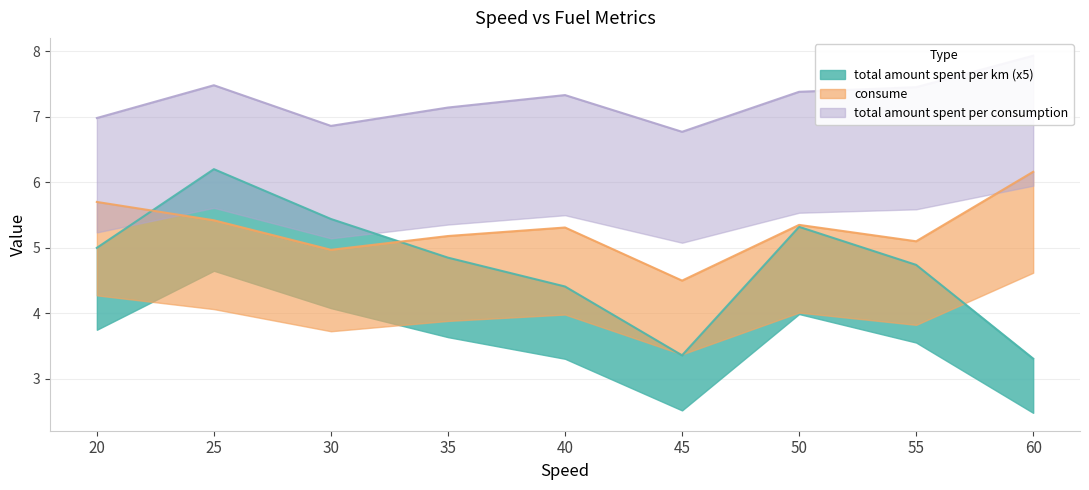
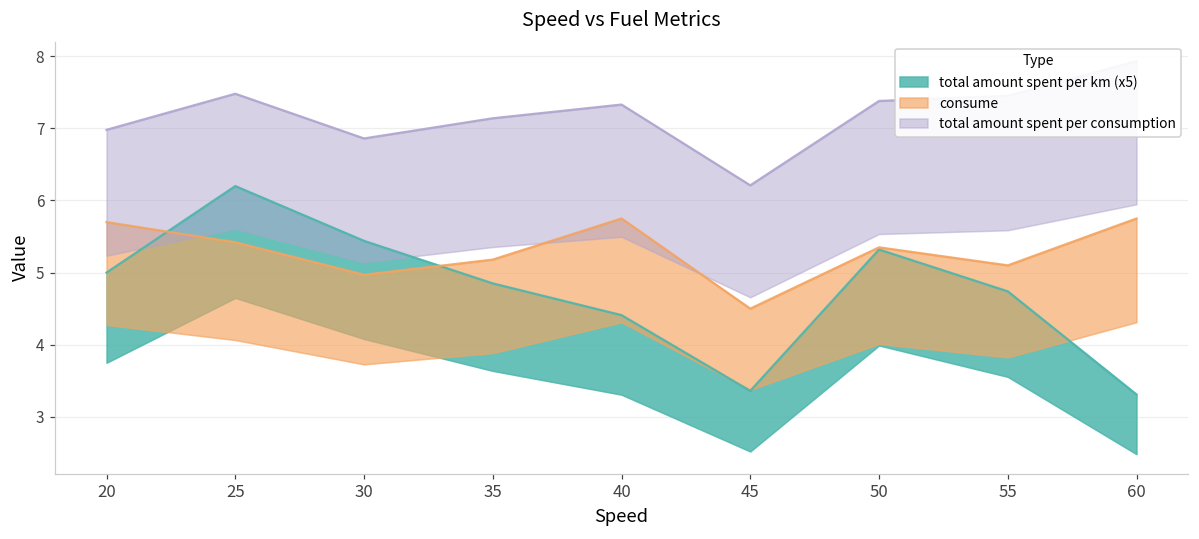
consume, 40: 5.3 -> 5.8
total amount spent per consumption, 45: 6.8 -> 6.2
consume, 60: 6.2 -> 5.8
